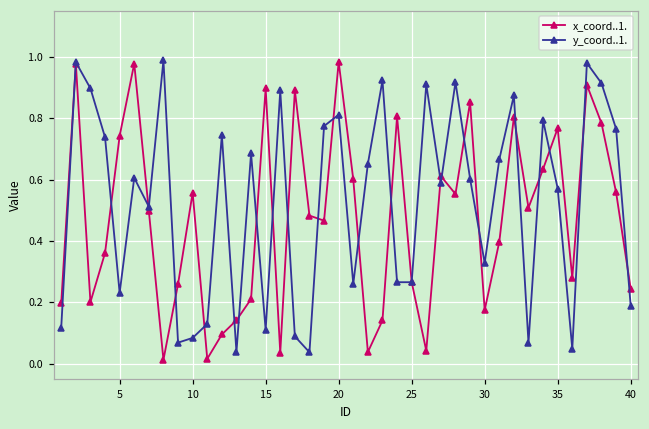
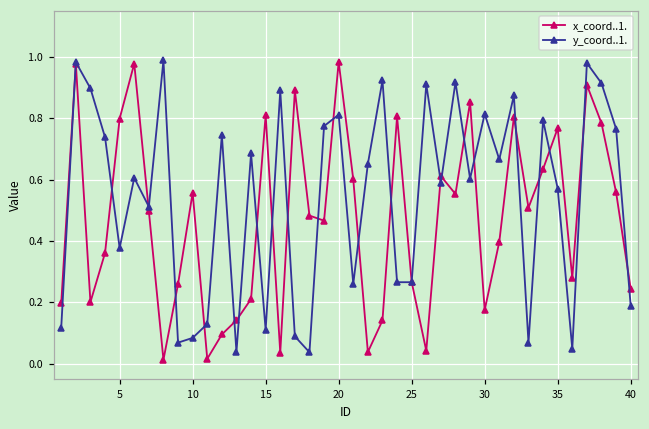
x_coord..1., 5: 0.74 -> 0.80
y_coord..1., 5: 0.23 -> 0.38
x_coord..1., 15: 0.90 -> 0.81
y_coord..1., 30: 0.33 -> 0.81
